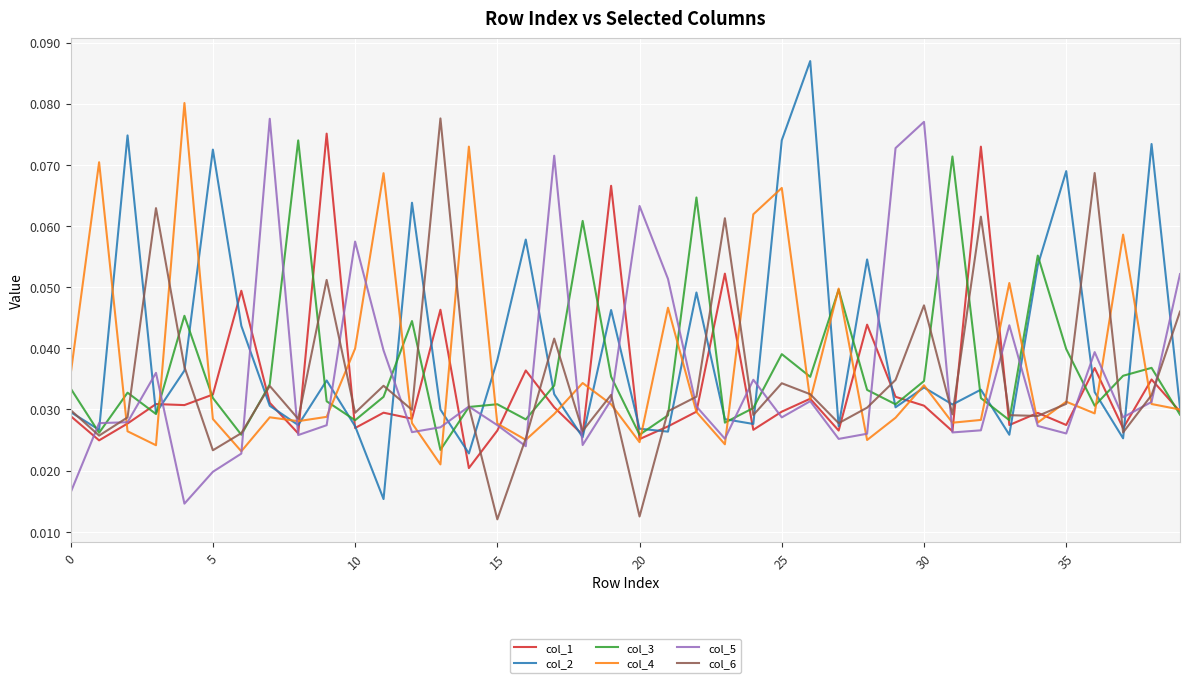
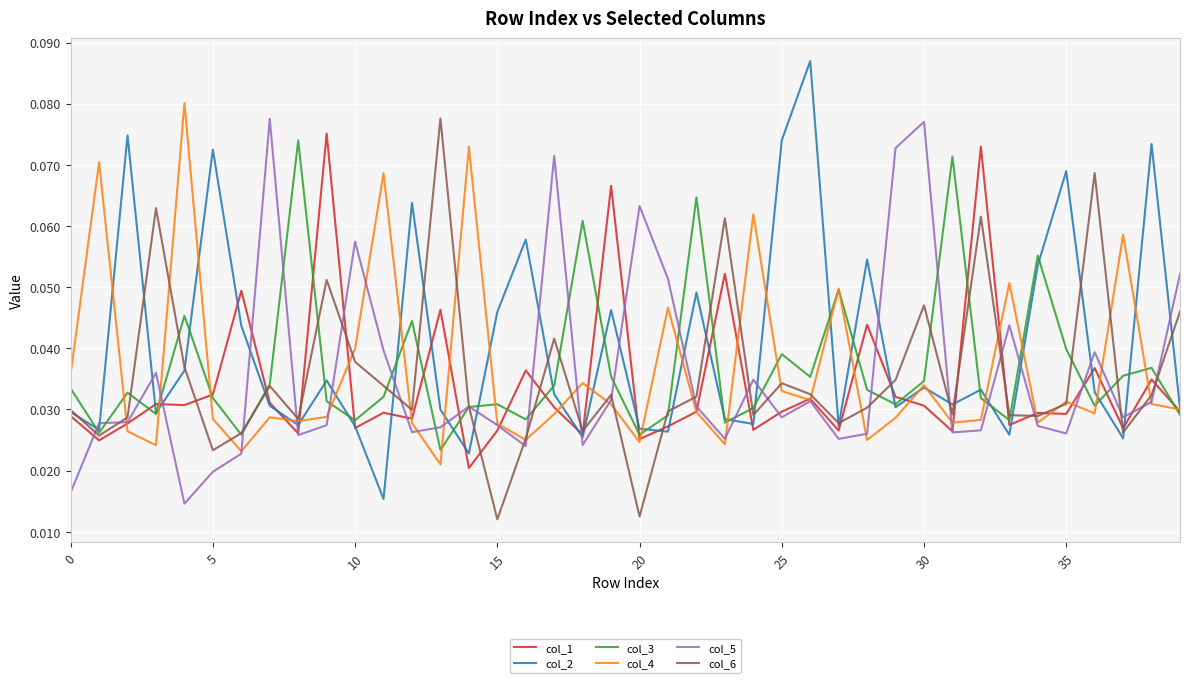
col_6, 10: 0.029 -> 0.038
col_2, 15: 0.038 -> 0.046
col_4, 25: 0.066 -> 0.033
col_1, 35: 0.027 -> 0.029
